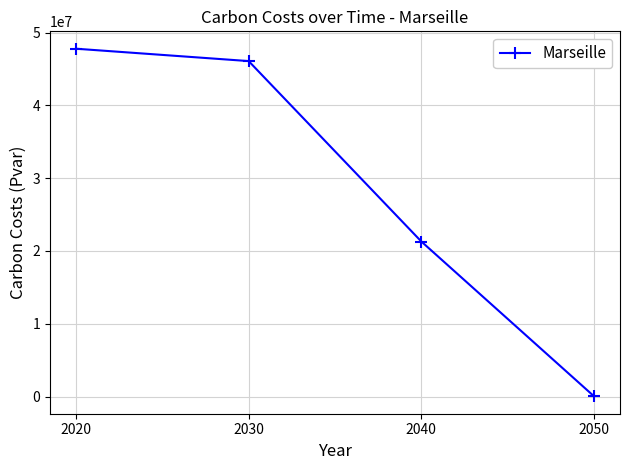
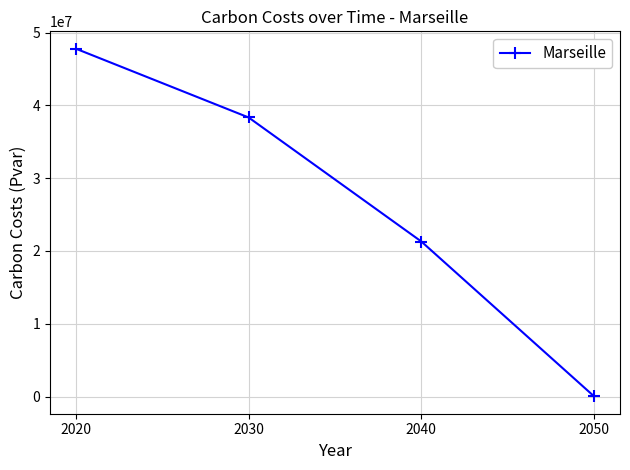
2030: 46000000 -> 38000000
